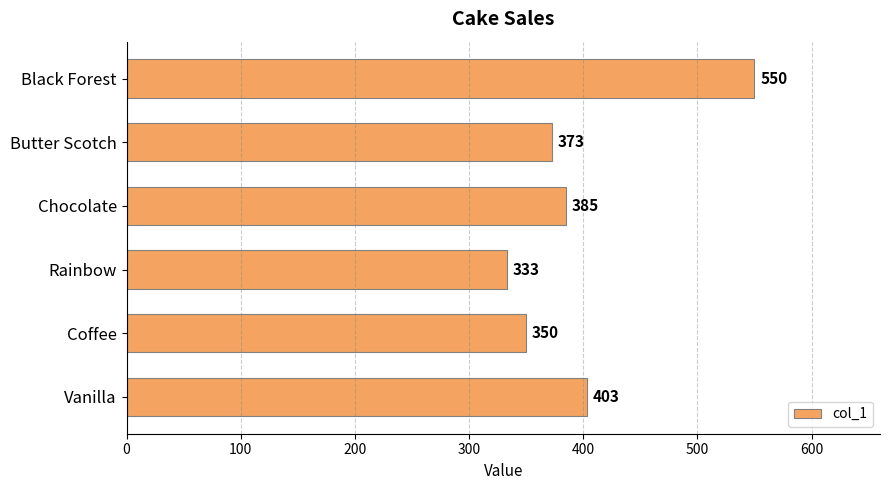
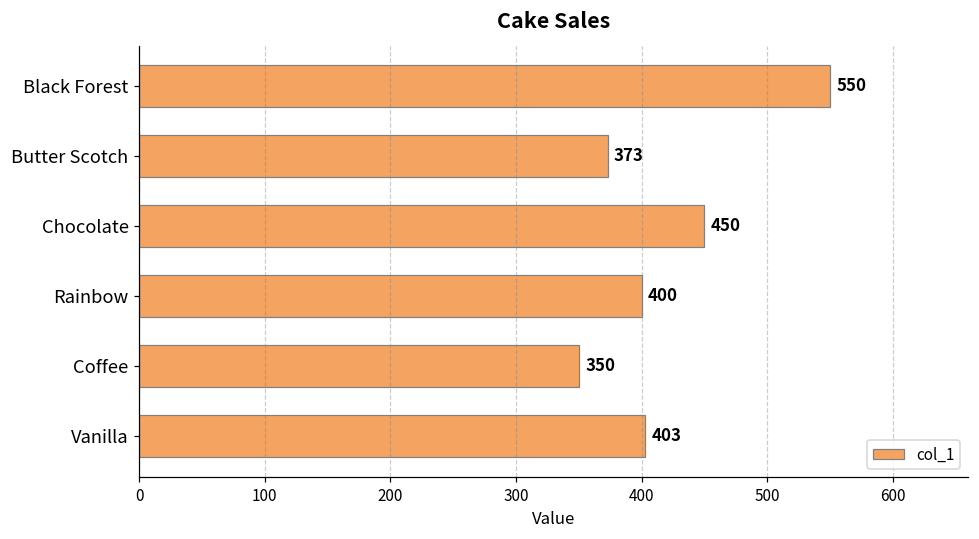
Chocolate: 385 -> 450
Rainbow: 333 -> 400
